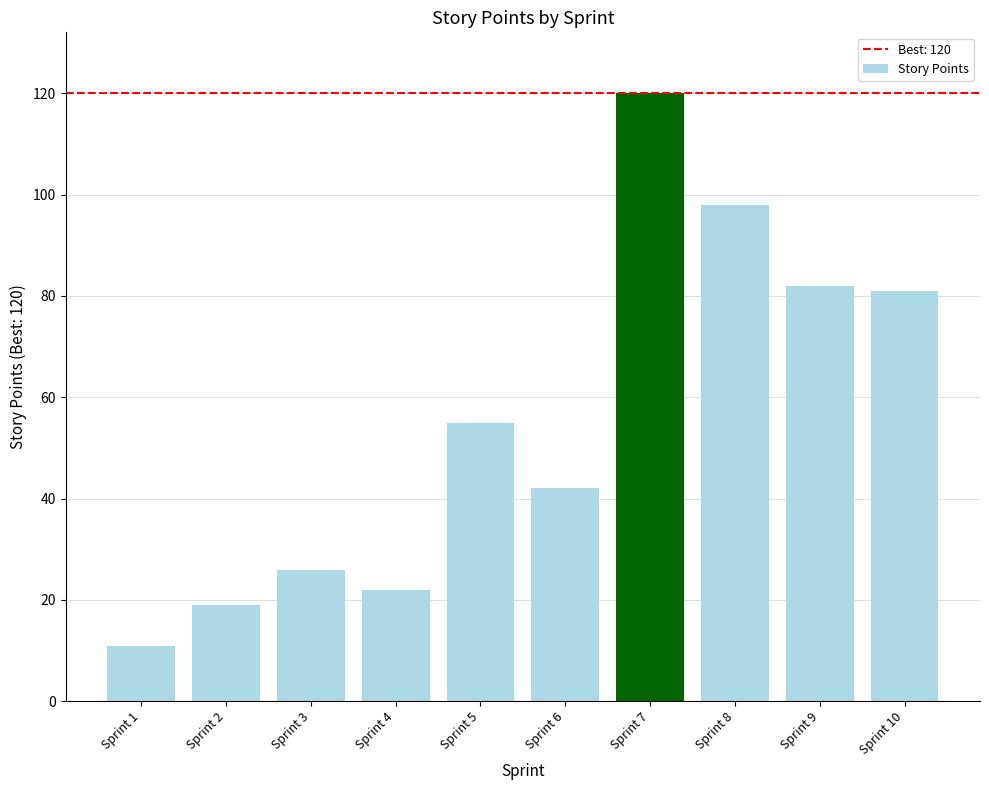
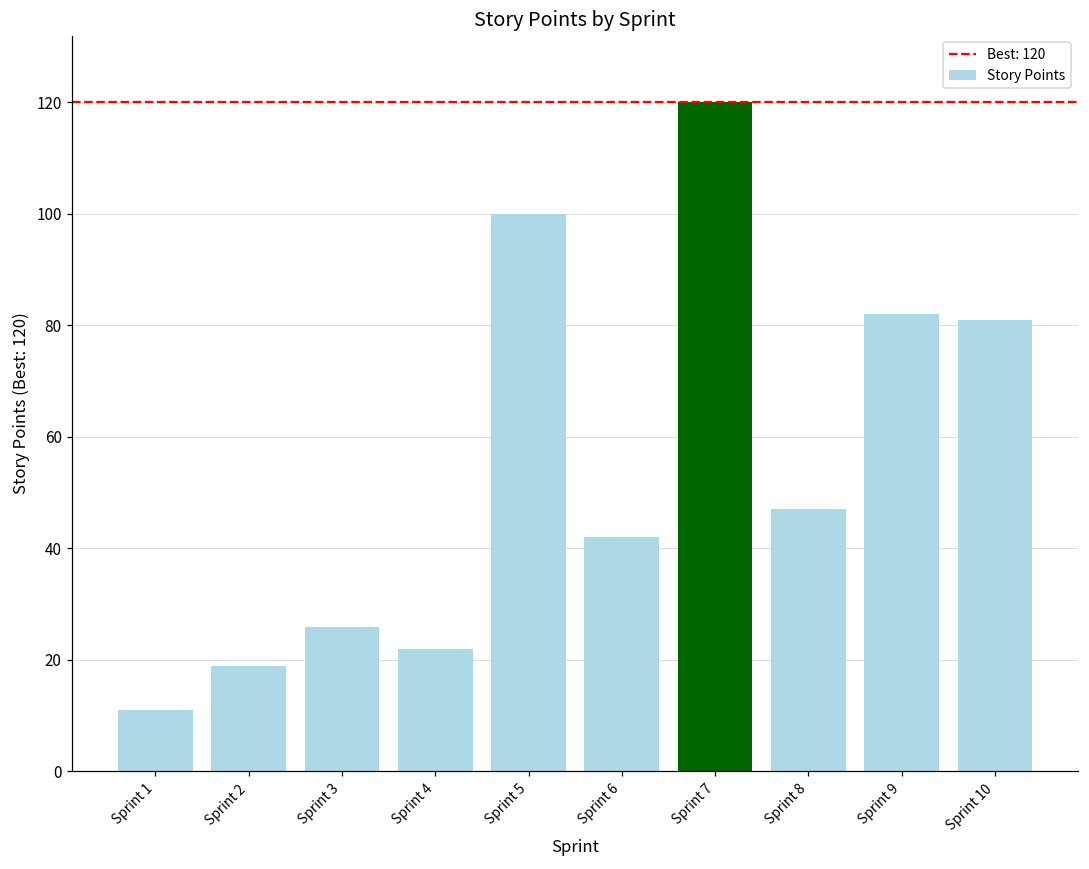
Sprint 5: 55 -> 100
Sprint 8: 98 -> 47
